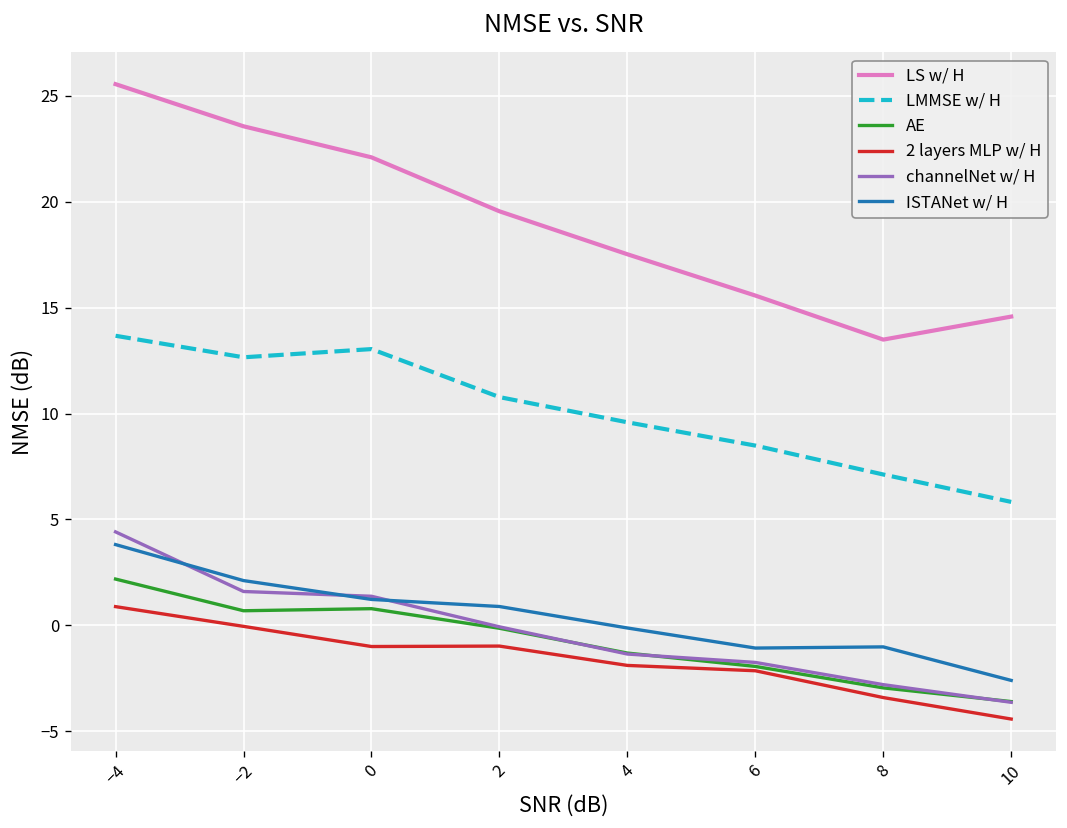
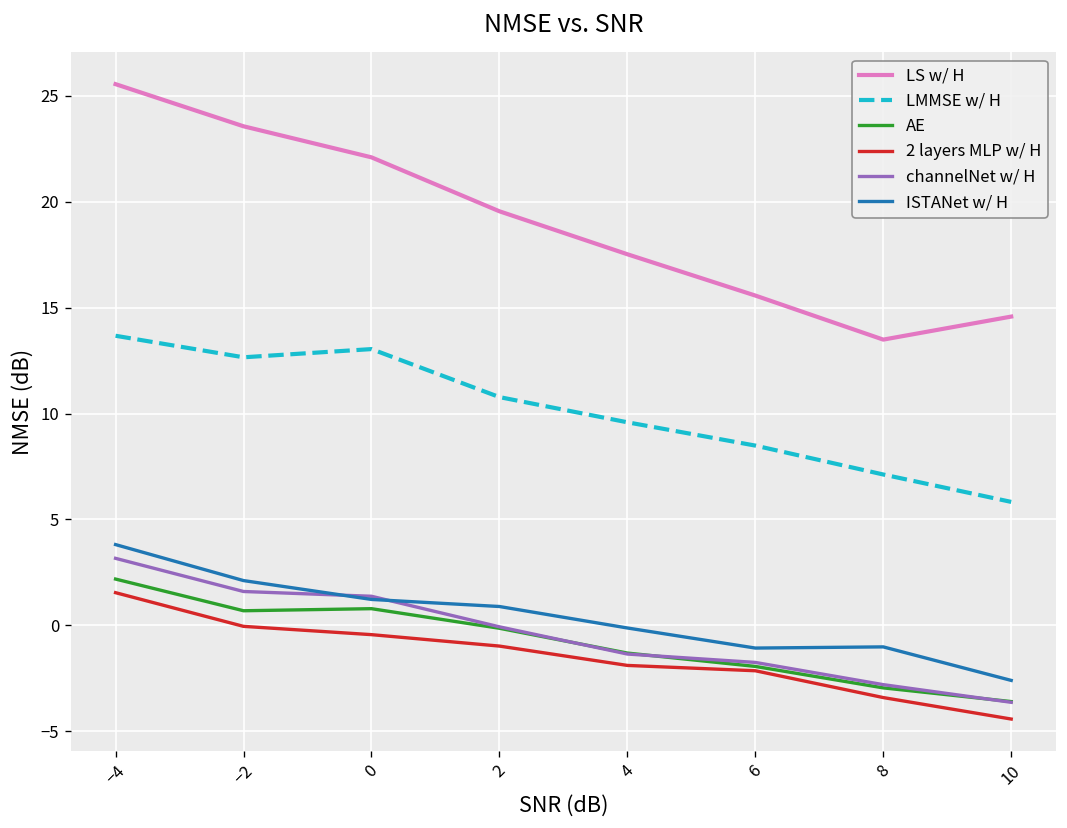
2 layers MLP w/ H, −4: 0.9 -> 1.5
channelNet w/ H, −4: 4.4 -> 3.2
2 layers MLP w/ H, 0: -1.0 -> -0.4
